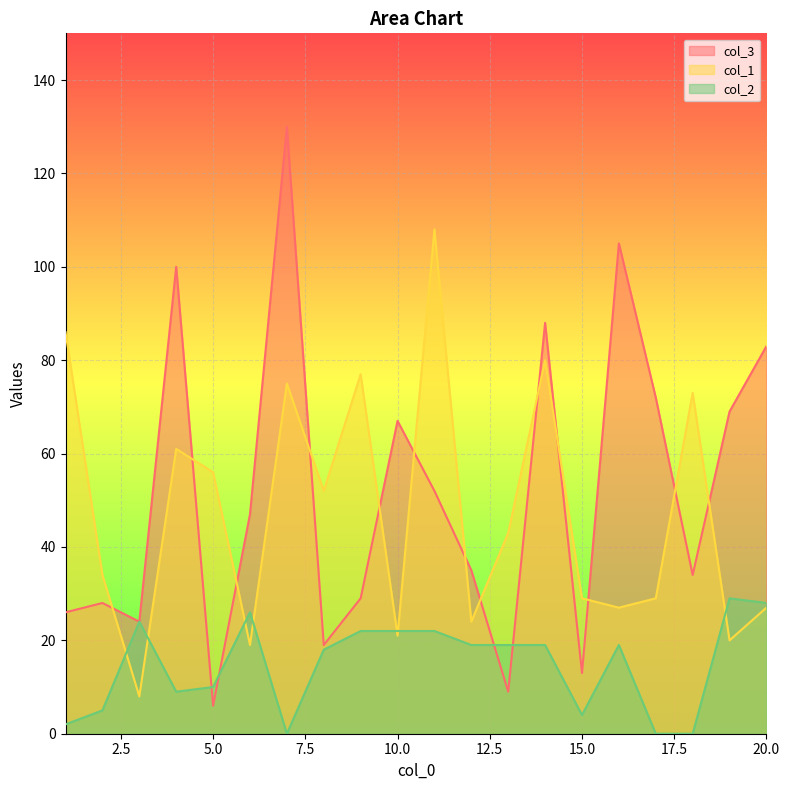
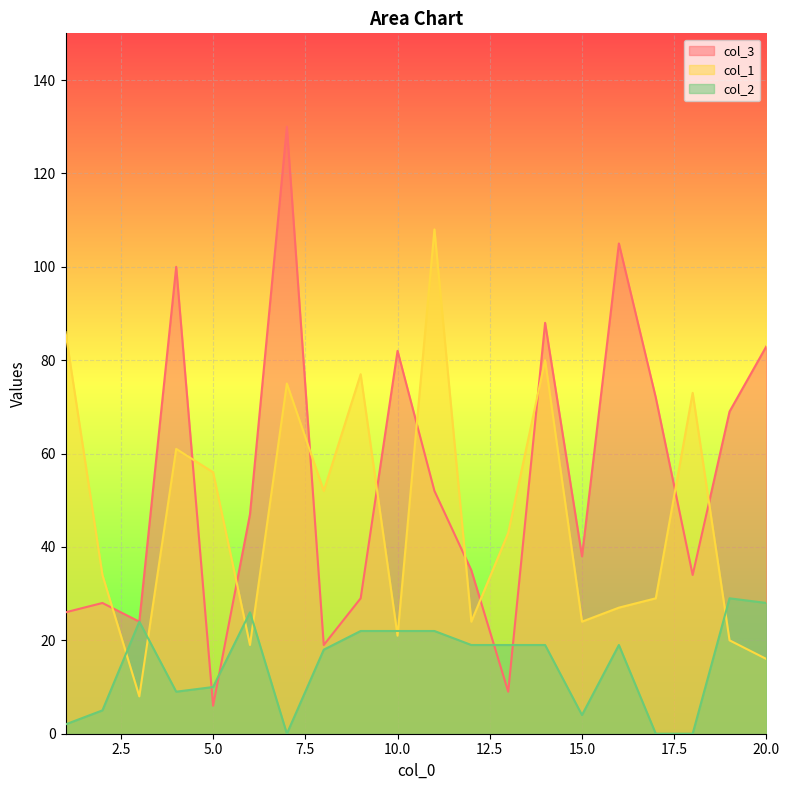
col_3, 10.0: 67 -> 82
col_3, 15.0: 13 -> 38
col_1, 15.0: 29 -> 24
col_1, 20.0: 27 -> 16
